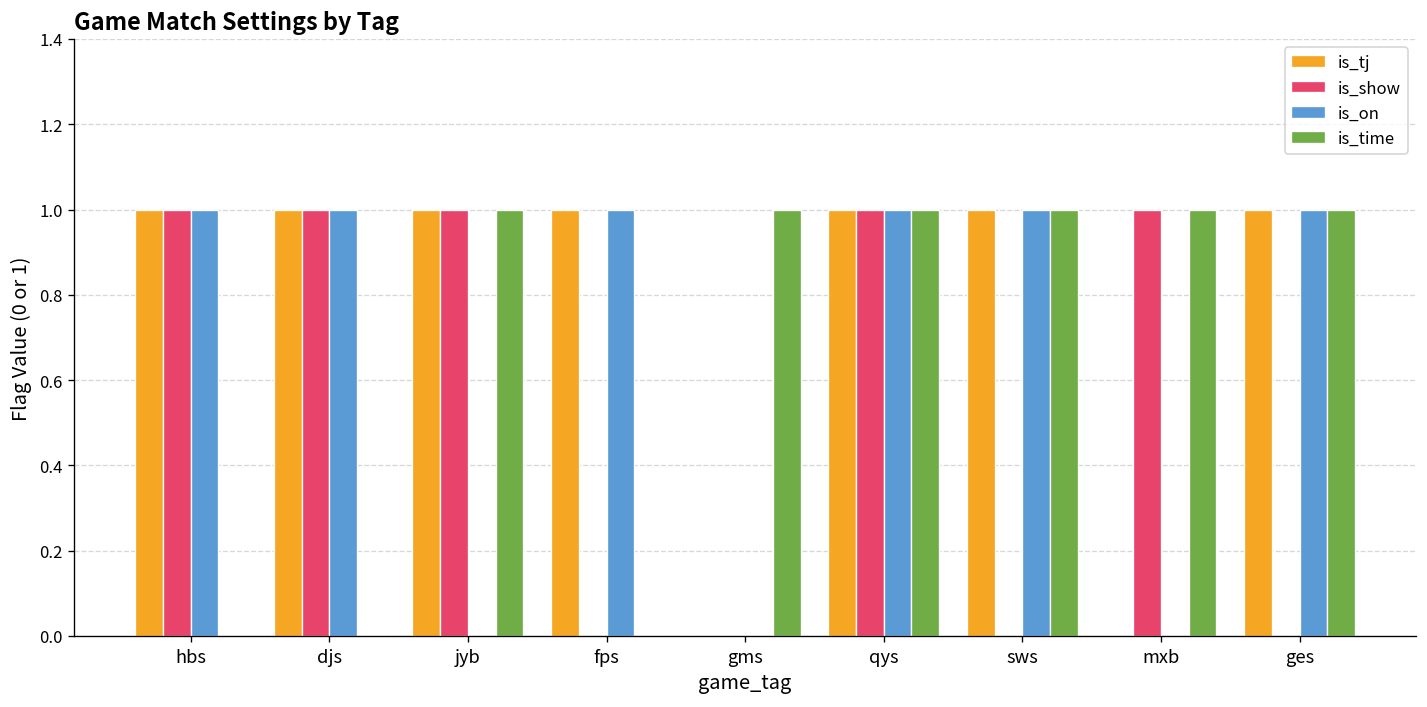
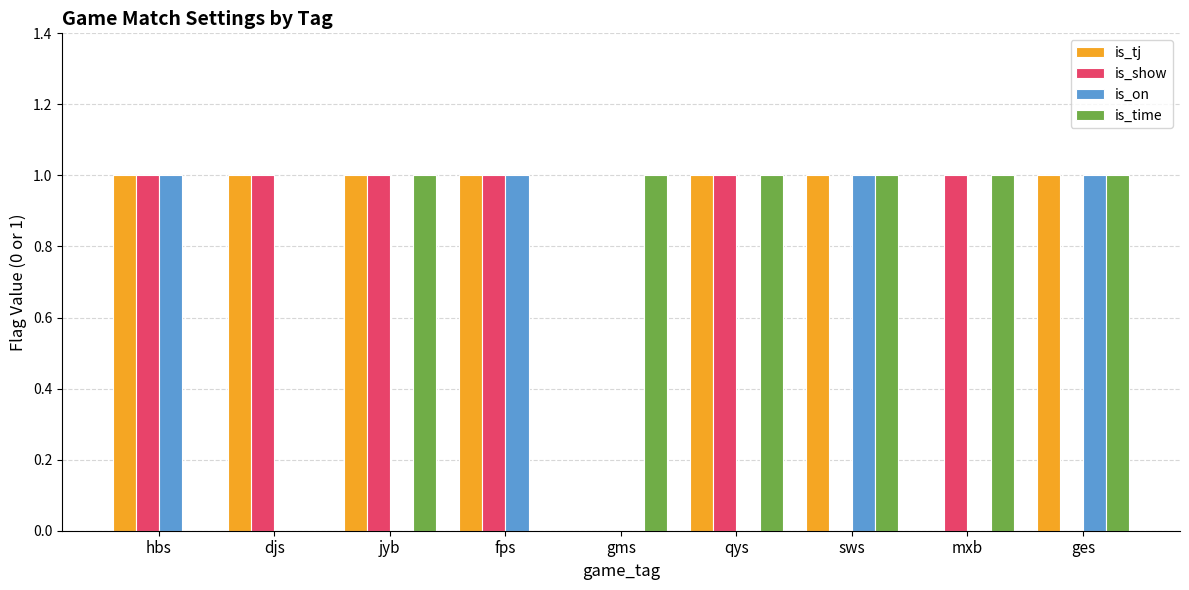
is_on, djs: 1 -> 0
is_show, fps: 0 -> 1
is_on, qys: 1 -> 0
